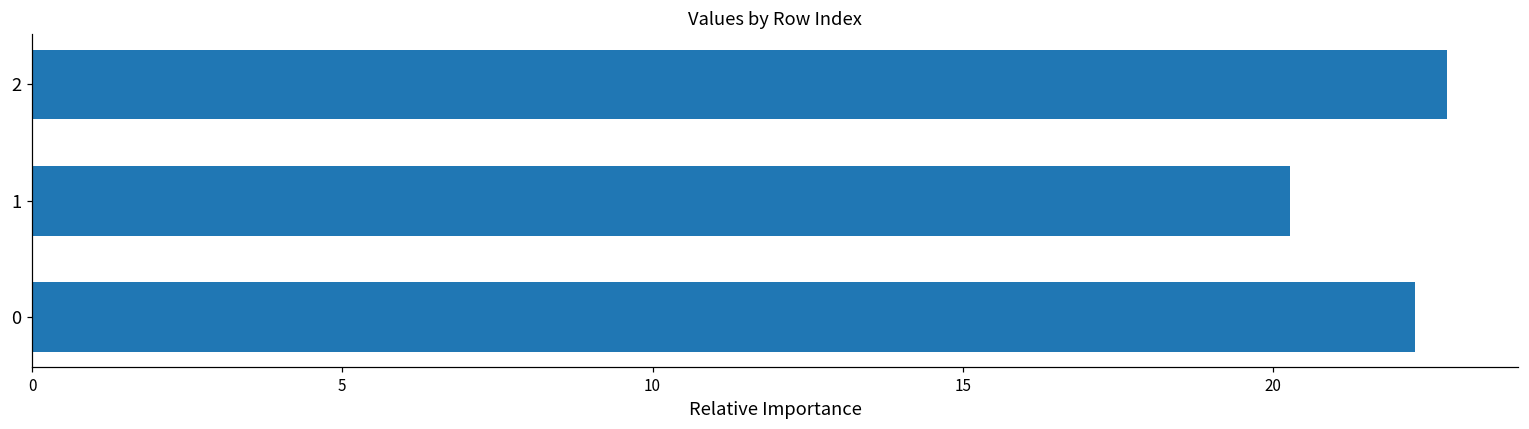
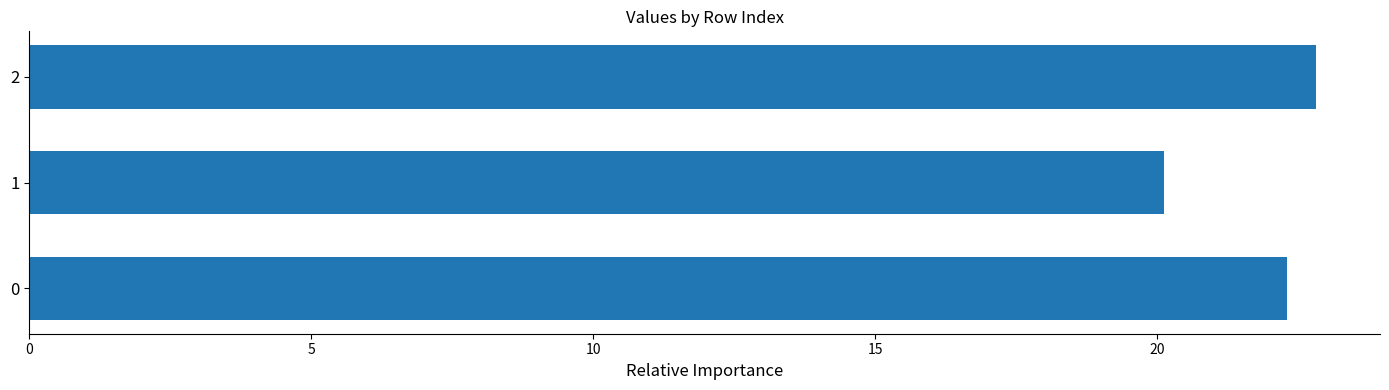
1: 20.3 -> 20.1
